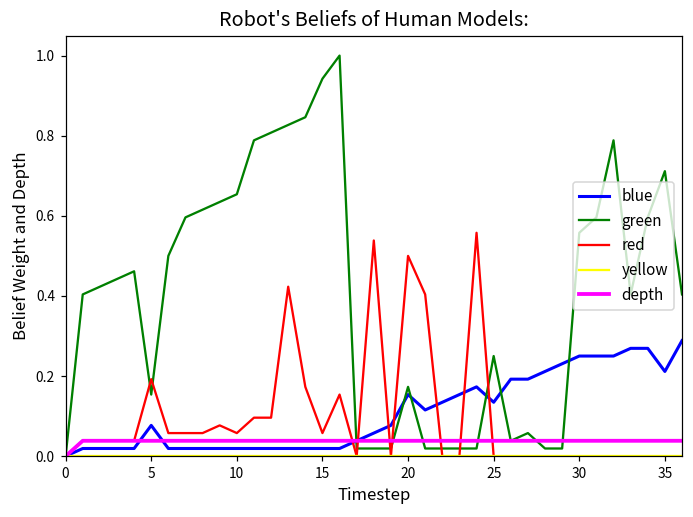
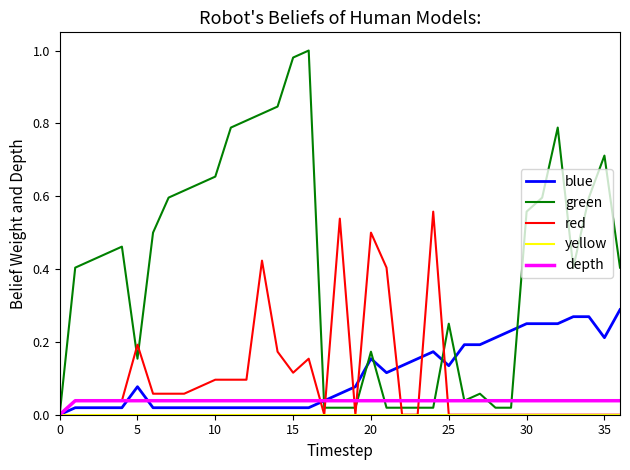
red, 10: 0.06 -> 0.10
green, 15: 0.94 -> 0.98
red, 15: 0.06 -> 0.12
